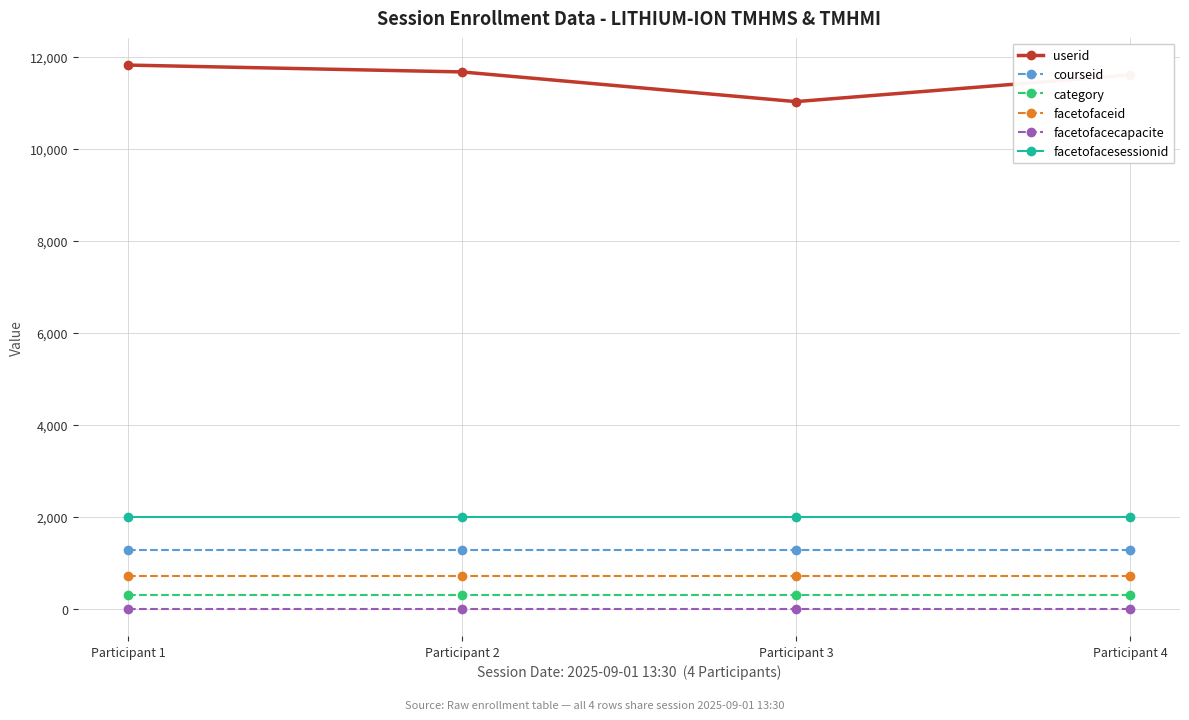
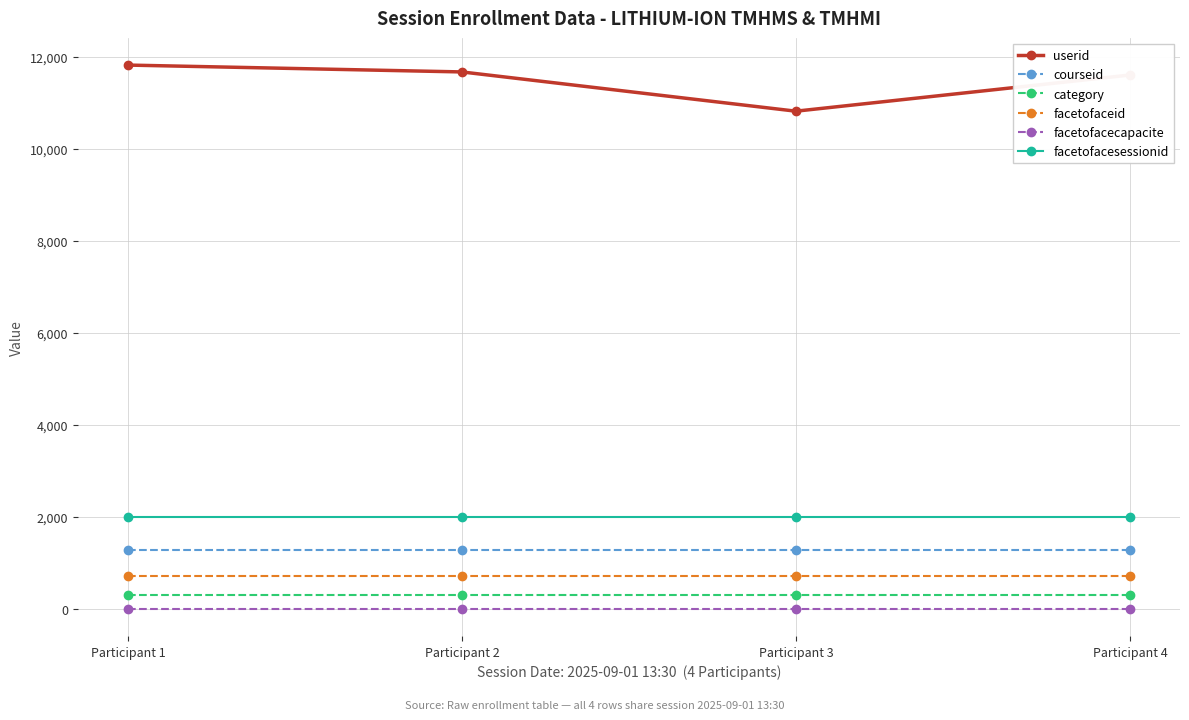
userid, Participant 3: 11,000 -> 10,800
